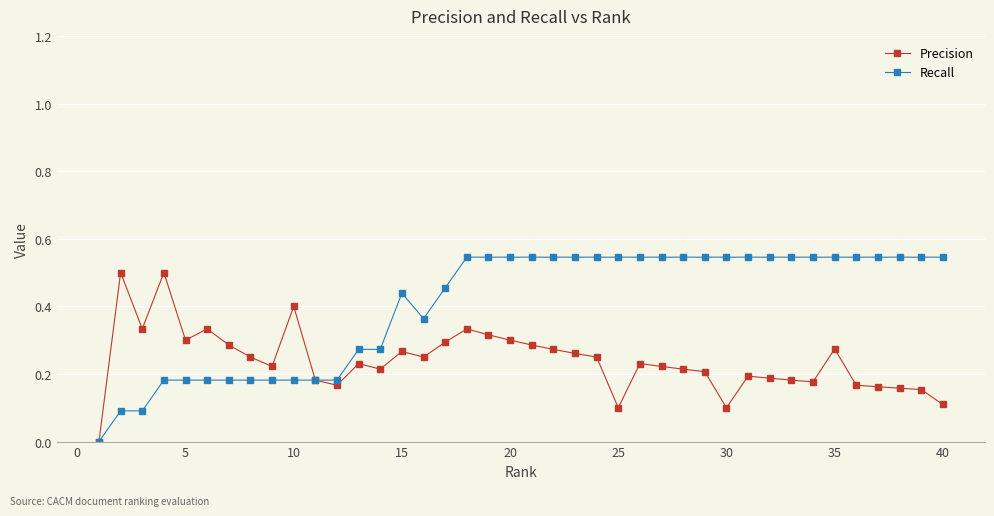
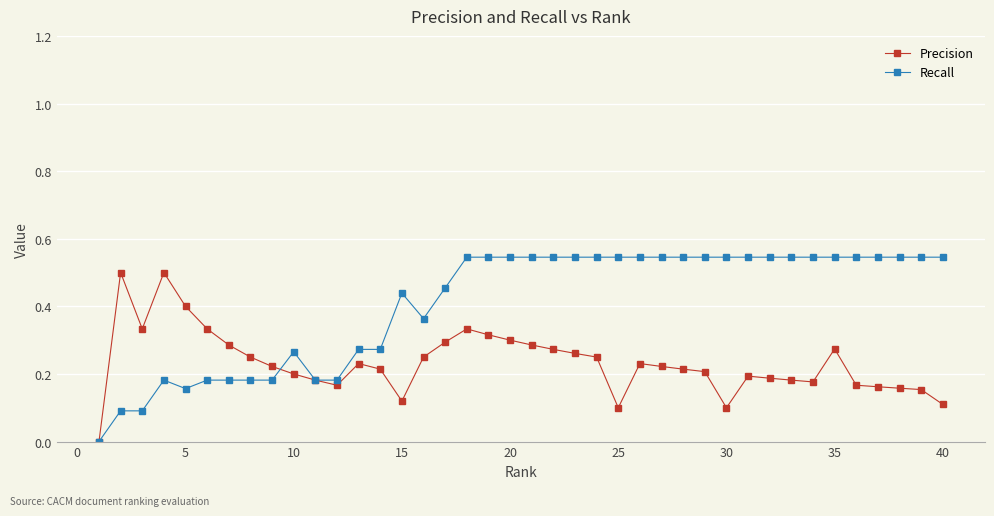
Precision, 5: 0.3 -> 0.4
Recall, 5: 0.18 -> 0.16
Precision, 10: 0.4 -> 0.2
Recall, 10: 0.18 -> 0.27
Precision, 15: 0.27 -> 0.12
